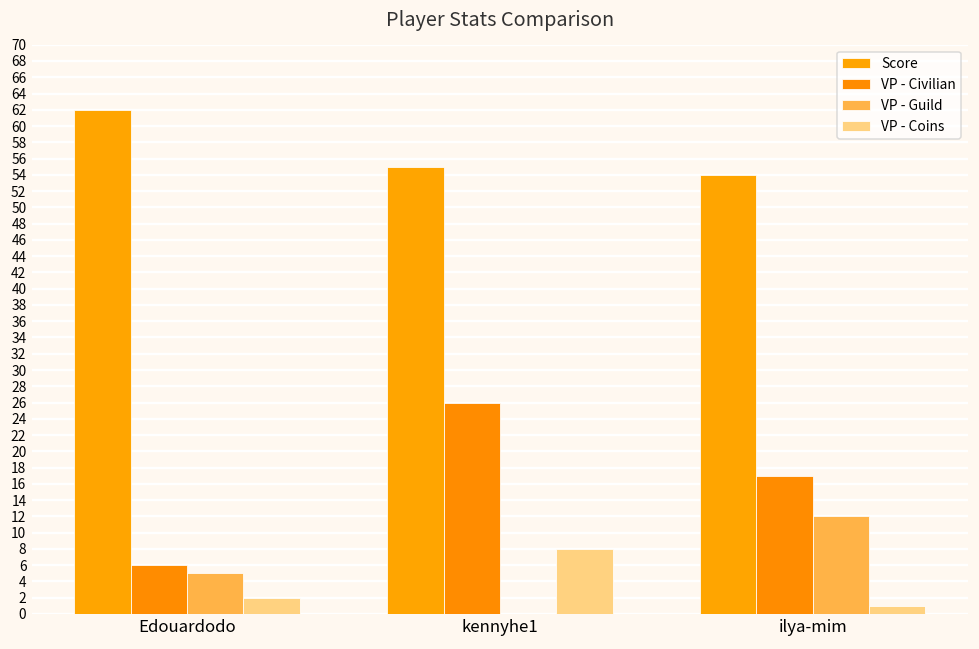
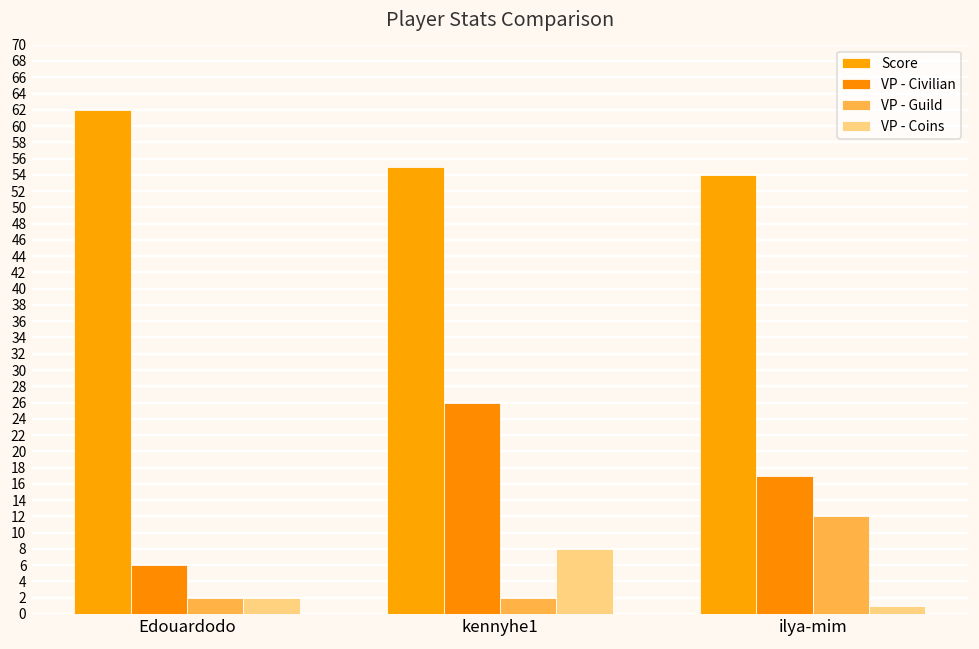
VP - Guild, Edouardodo: 5 -> 2
VP - Guild, kennyhe1: 0 -> 2
